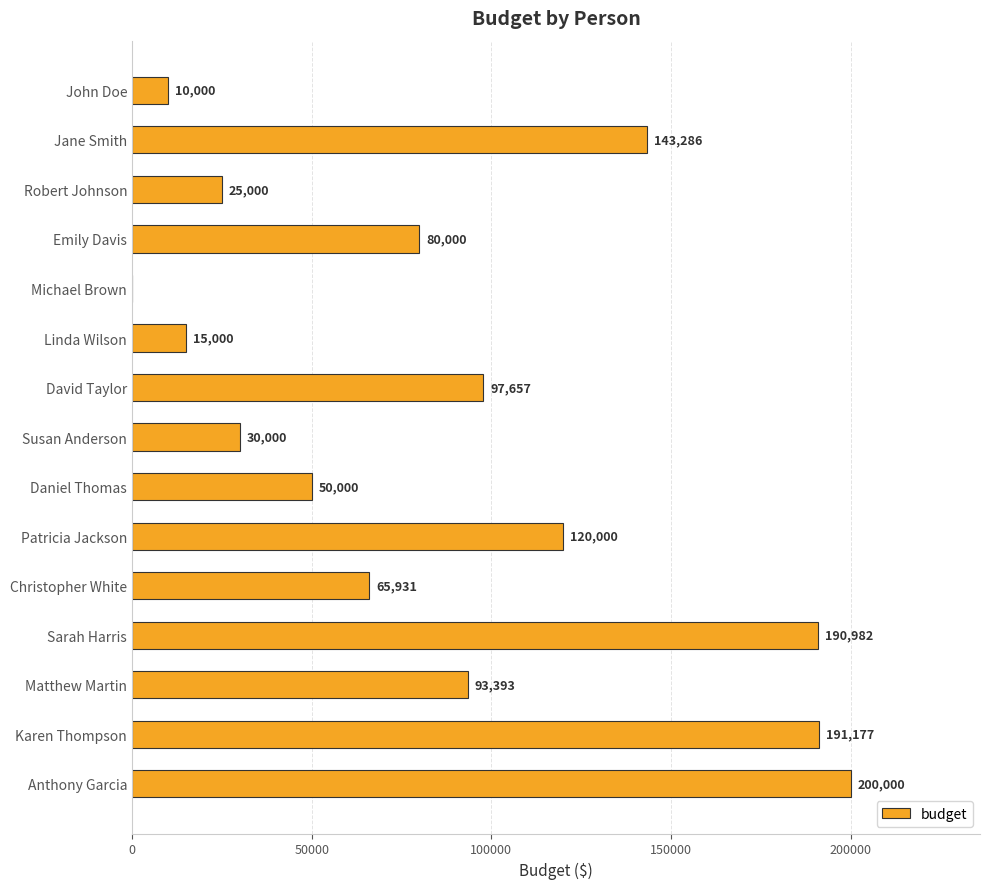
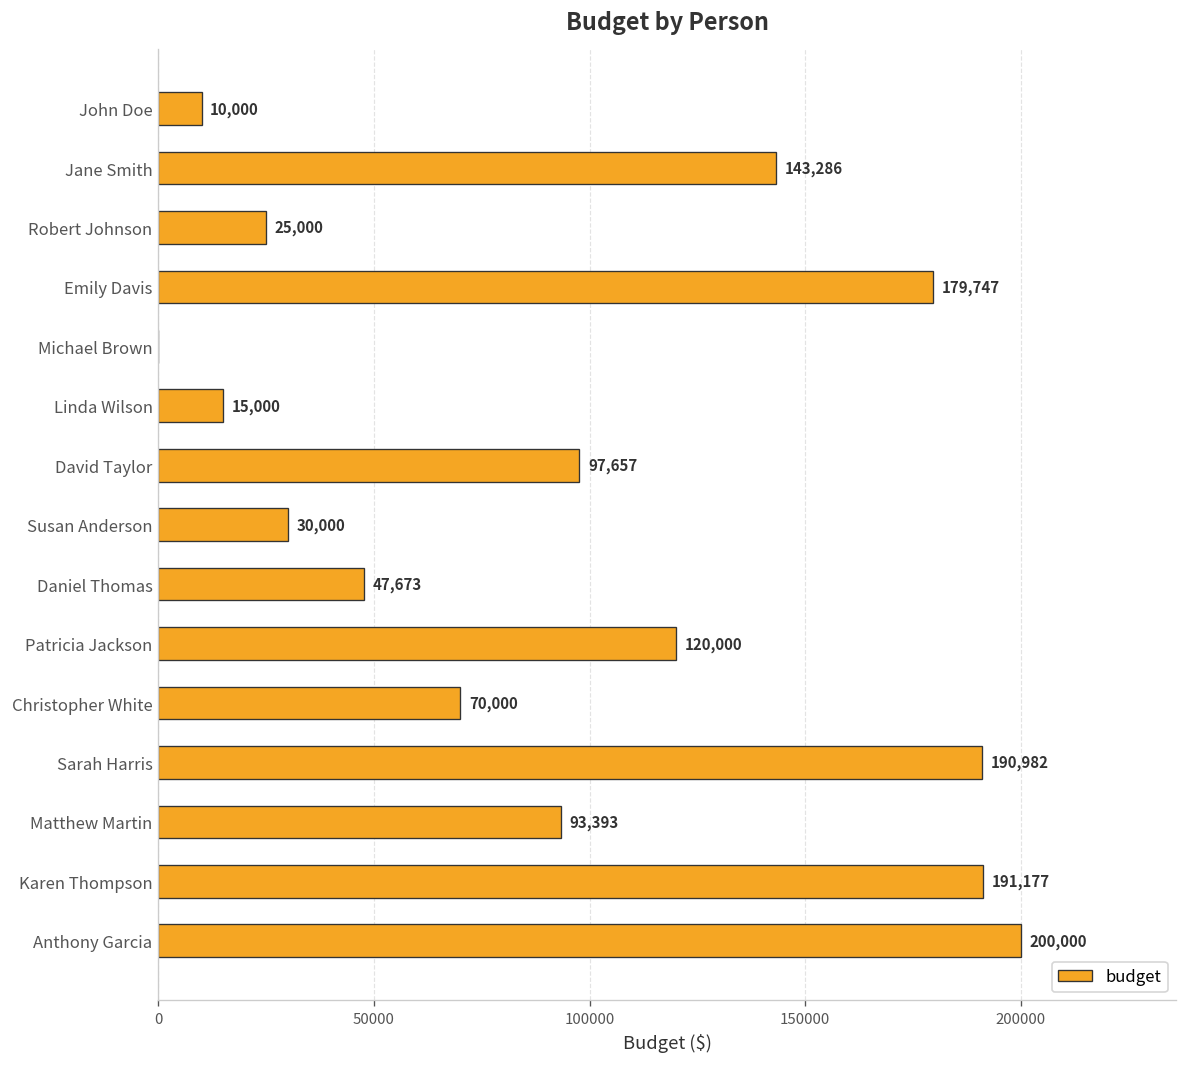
Emily Davis: 80,000 -> 179,747
Daniel Thomas: 50,000 -> 47,673
Christopher White: 65,931 -> 70,000
